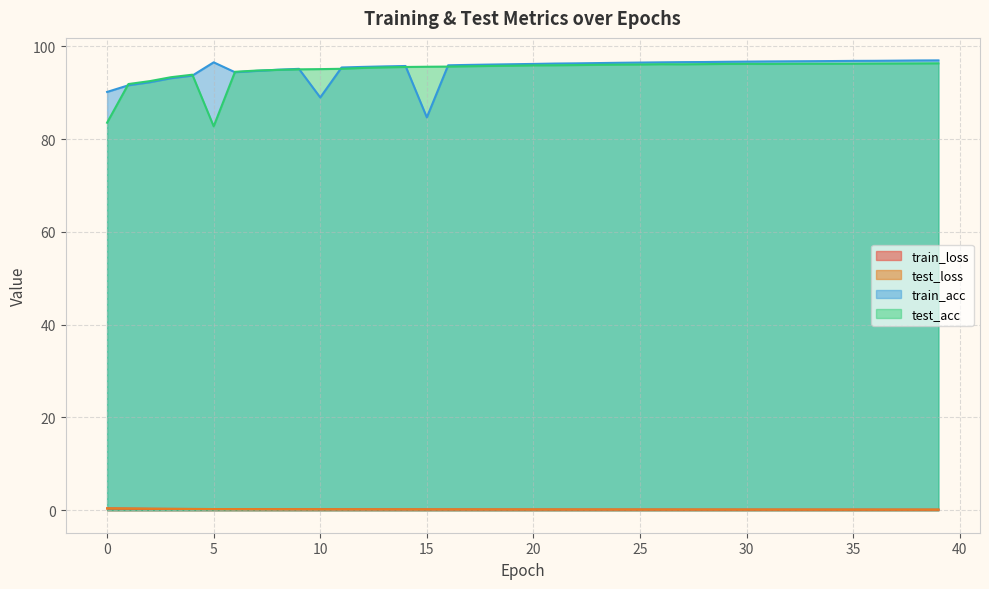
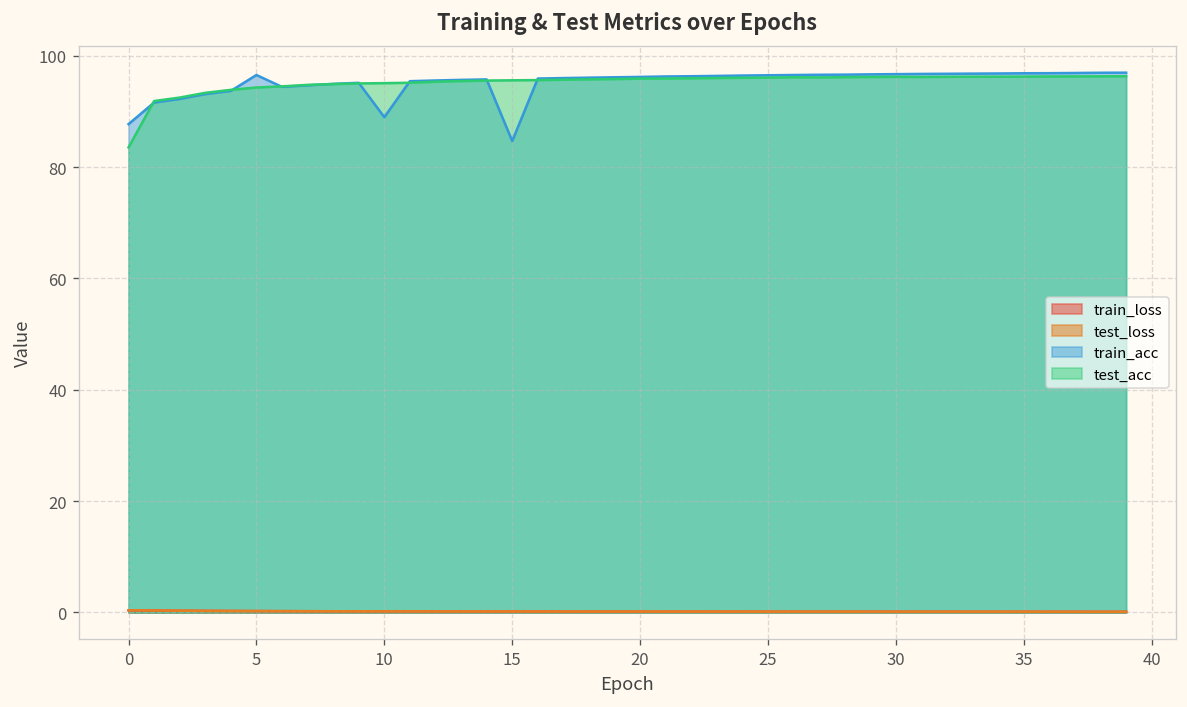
train_acc, 0: 90 -> 88
test_acc, 5: 83 -> 94
